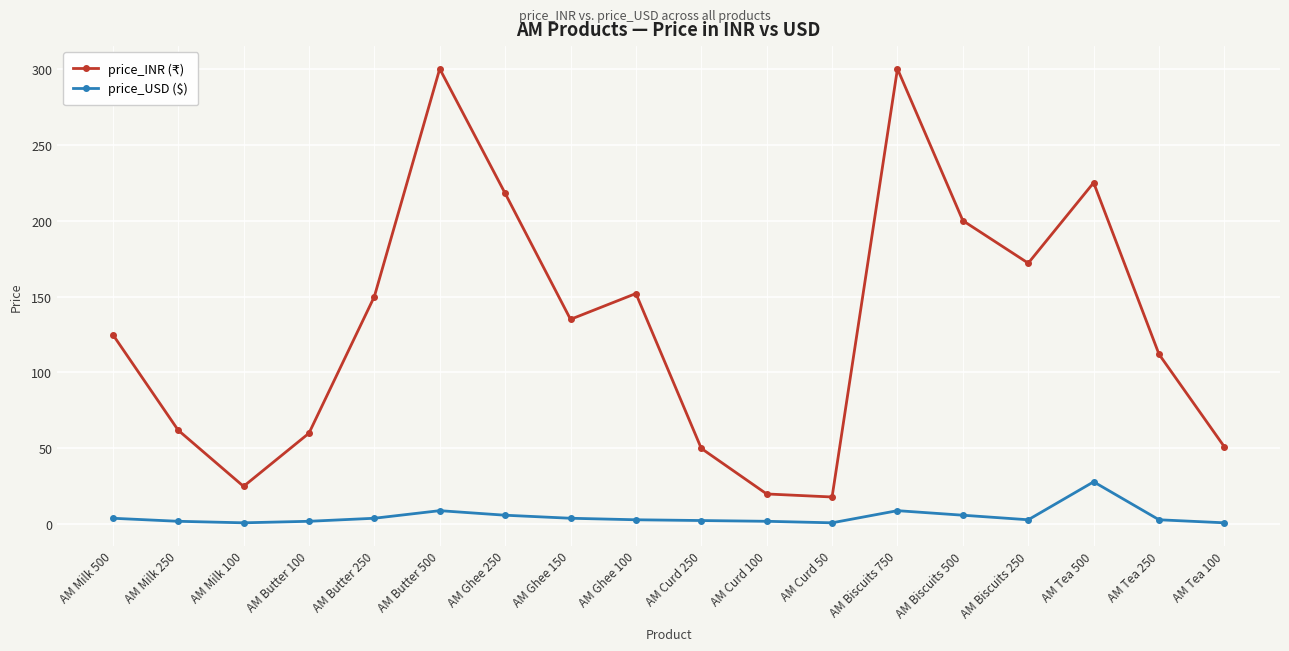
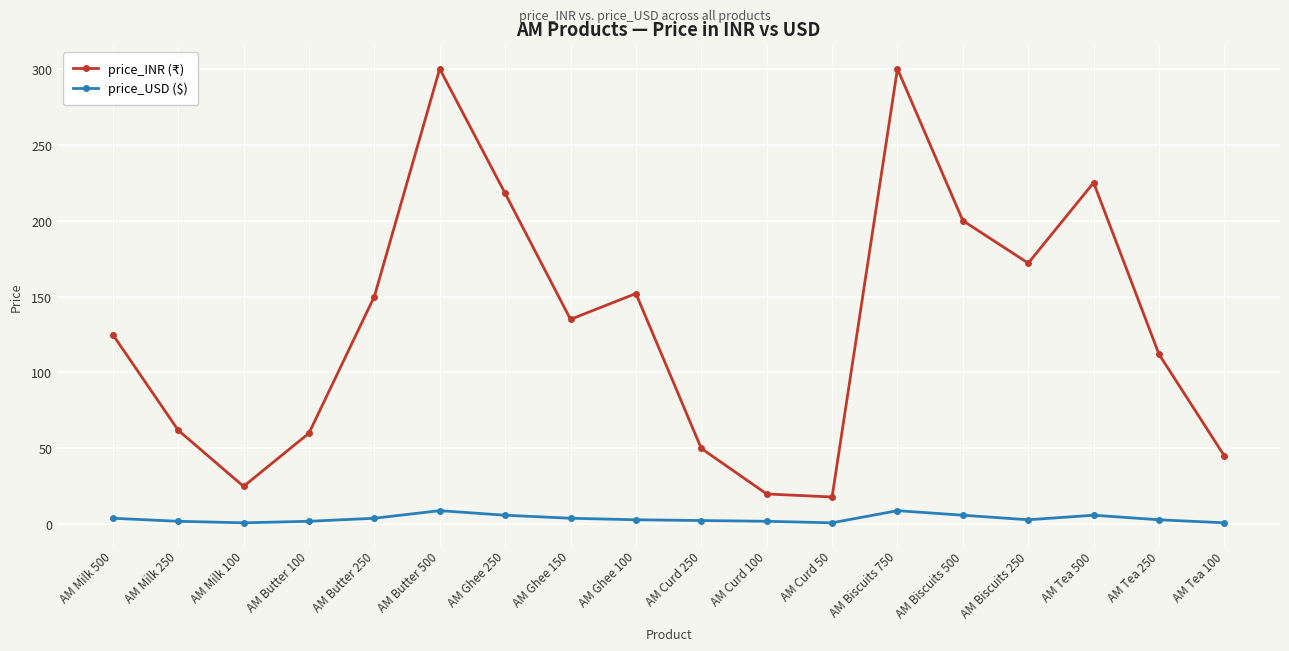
price_USD ($), AM Tea 500: 28 -> 6
price_INR (₹), AM Tea 100: 51 -> 45
